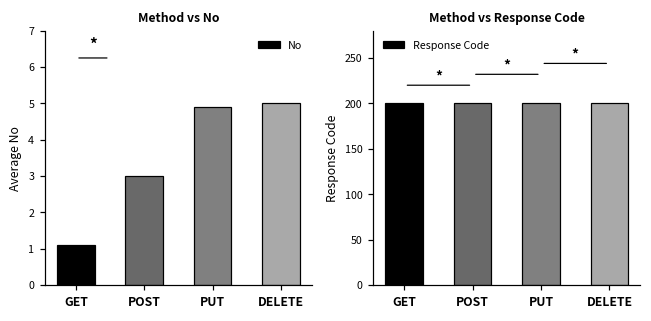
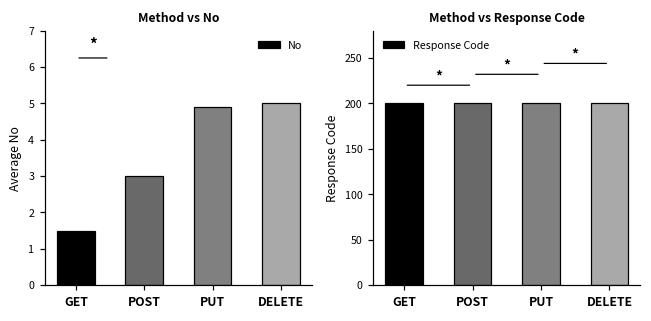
Method vs No, GET: 1.1 -> 1.5
